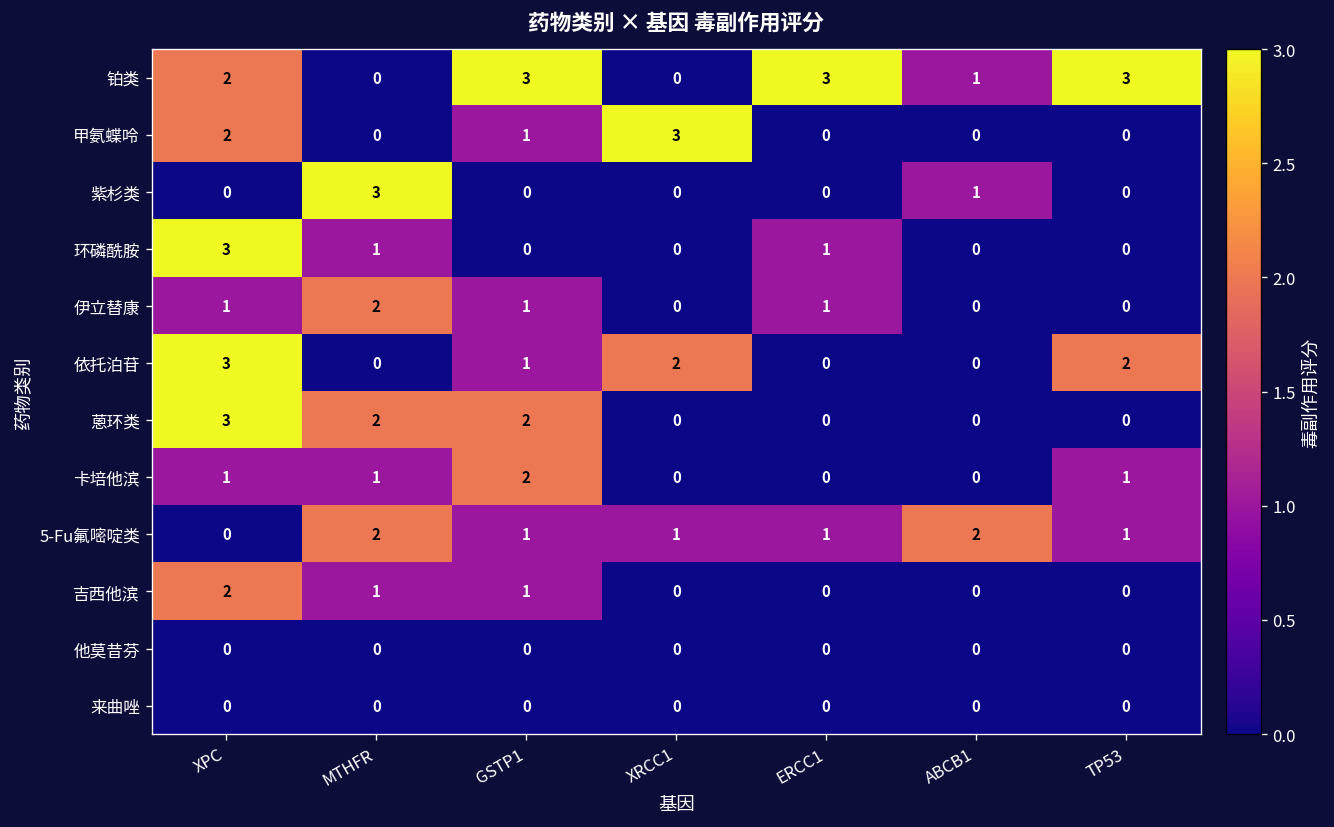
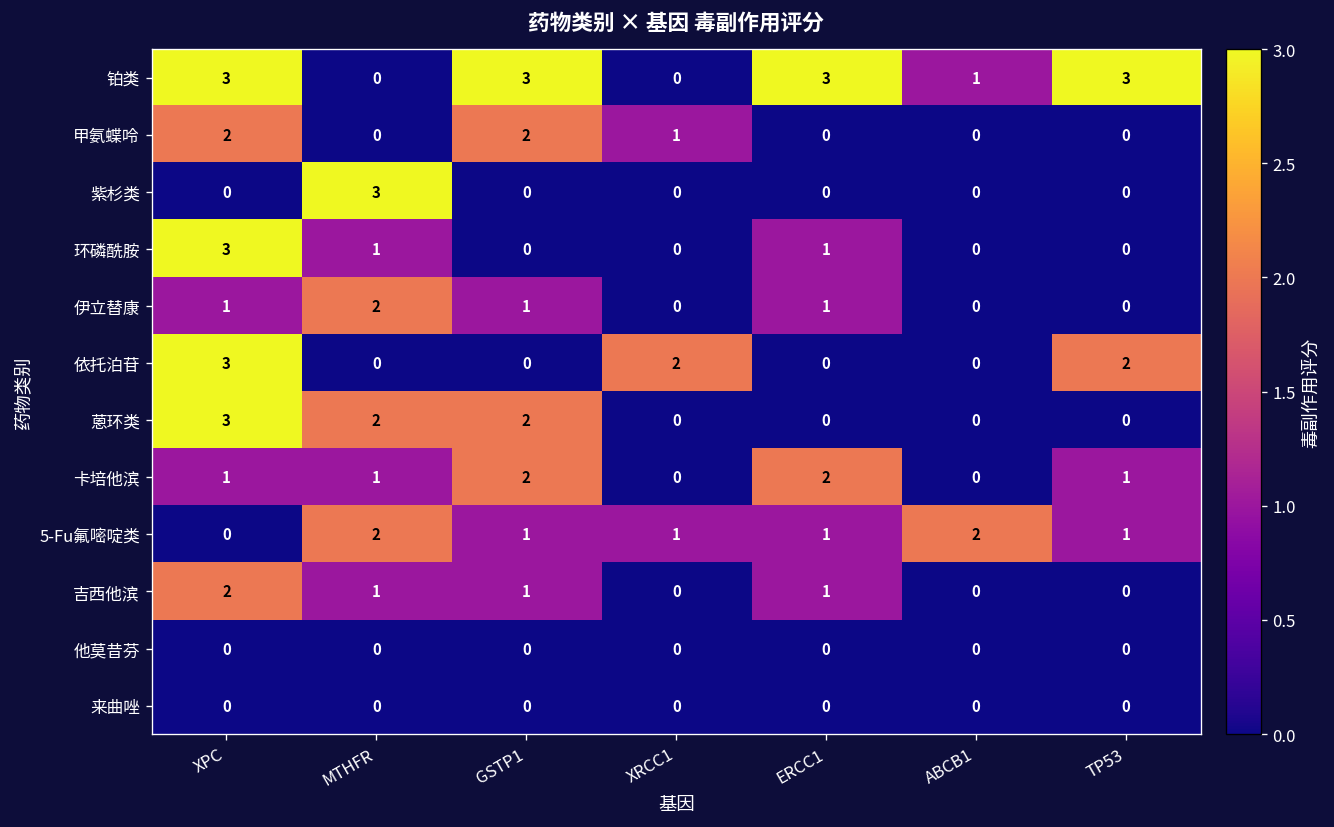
铂类, XPC: 2 -> 3
甲氨蝶呤, GSTP1: 1 -> 2
甲氨蝶呤, XRCC1: 3 -> 1
紫杉类, ABCB1: 1 -> 0
依托泊苷, GSTP1: 1 -> 0
卡培他滨, ERCC1: 0 -> 2
吉西他滨, ERCC1: 0 -> 1
